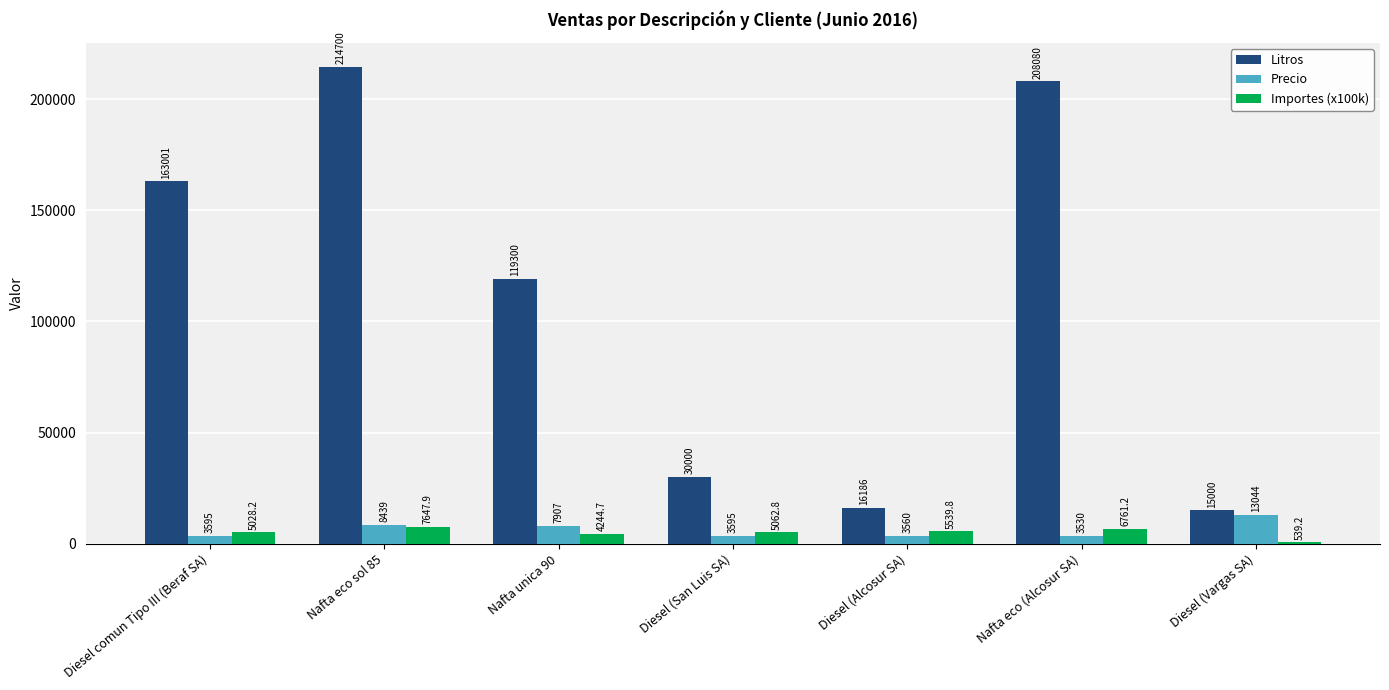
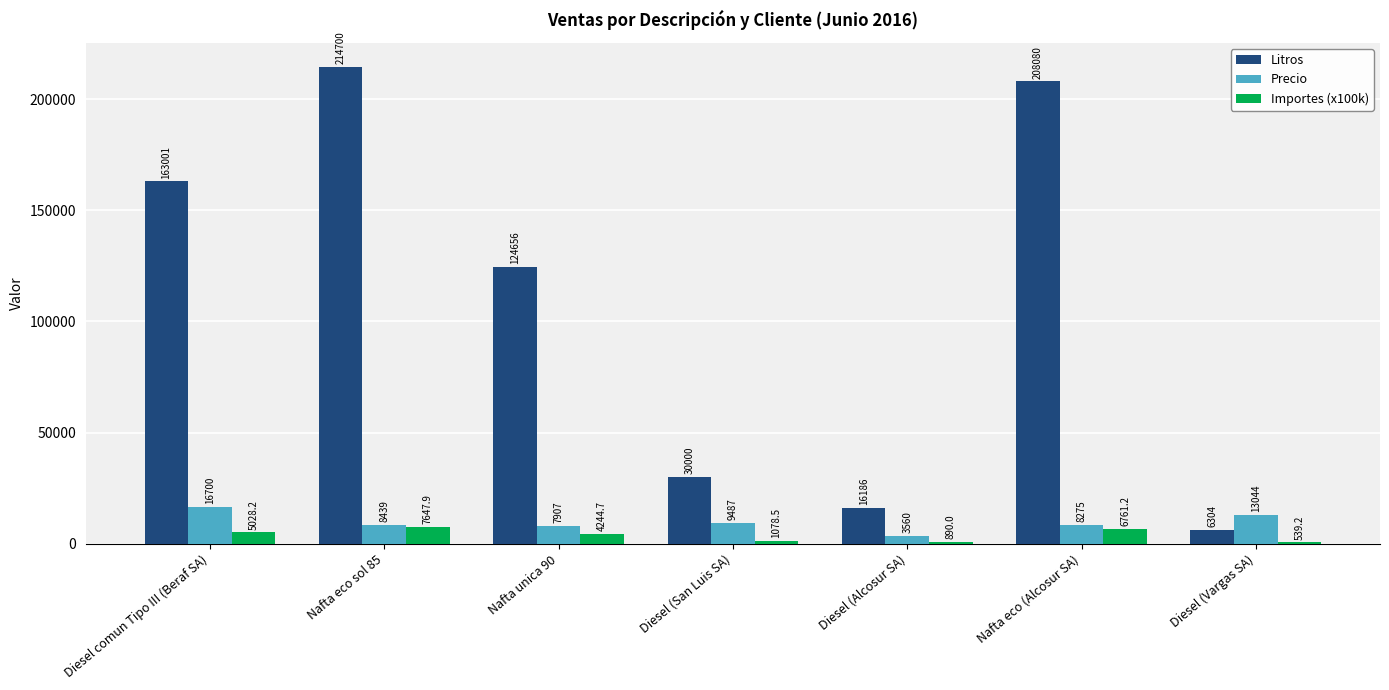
Precio, Diesel comun Tipo III (Beraf SA): 3595 -> 16700
Litros, Nafta unica 90: 119300 -> 124656
Precio, Diesel (San Luis SA): 3595 -> 9487
Importes (x100k), Diesel (San Luis SA): 5062.8 -> 1078.5
Importes (x100k), Diesel (Alcosur SA): 5539.8 -> 890.0
Precio, Nafta eco (Alcosur SA): 3530 -> 8275
Litros, Diesel (Vargas SA): 15000 -> 6304
